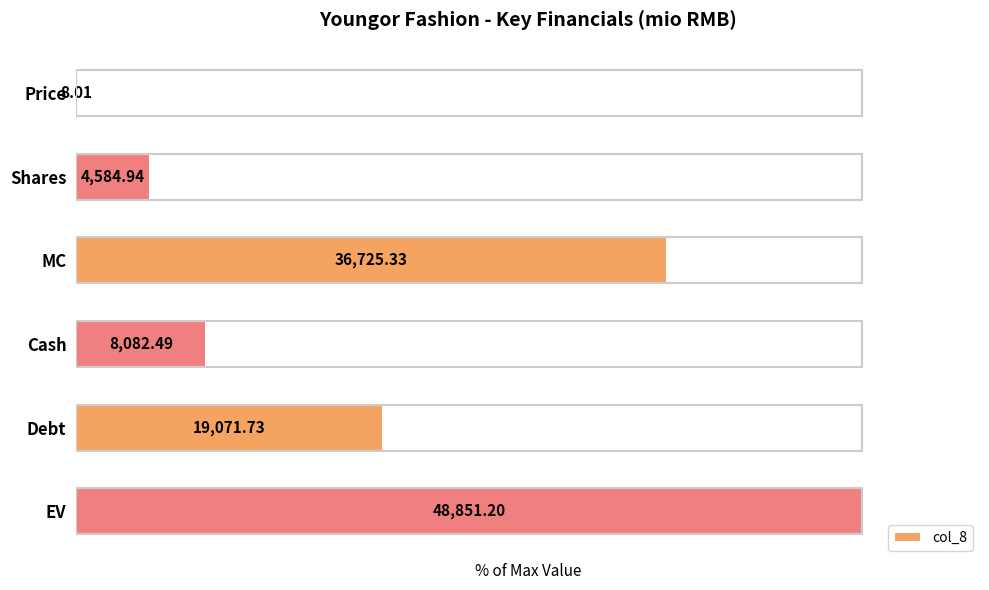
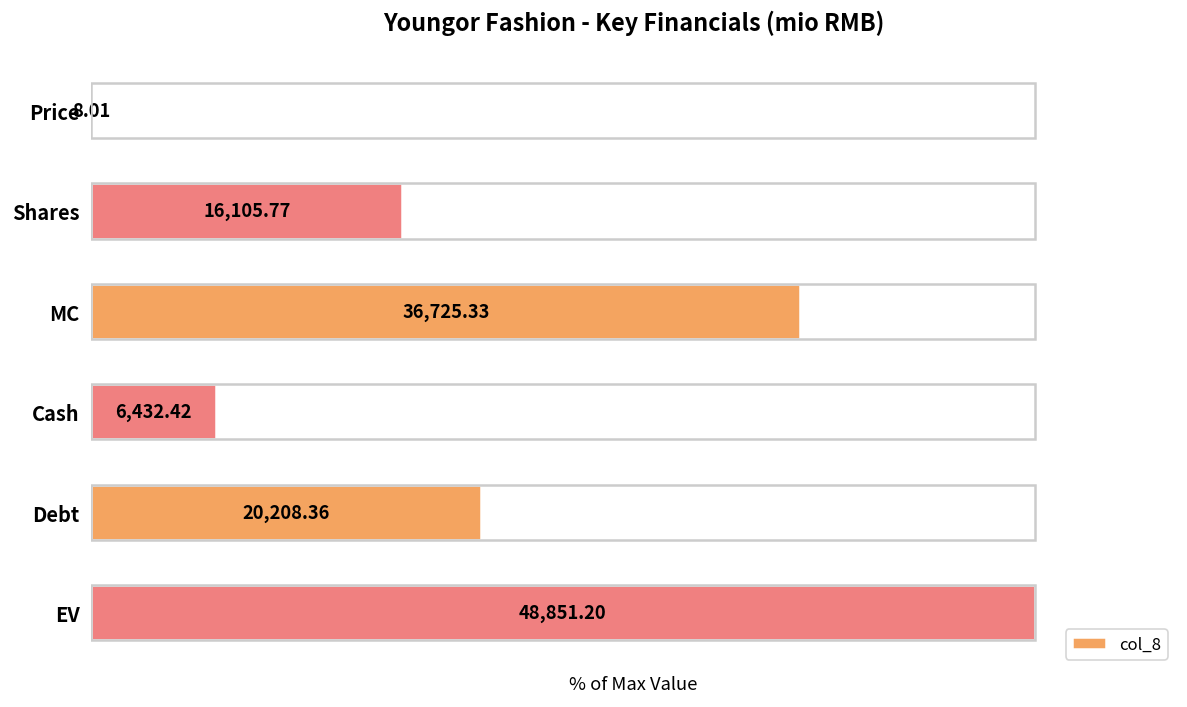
Shares: 4,584.94 -> 16,105.77
Cash: 8,082.49 -> 6,432.42
Debt: 19,071.73 -> 20,208.36
